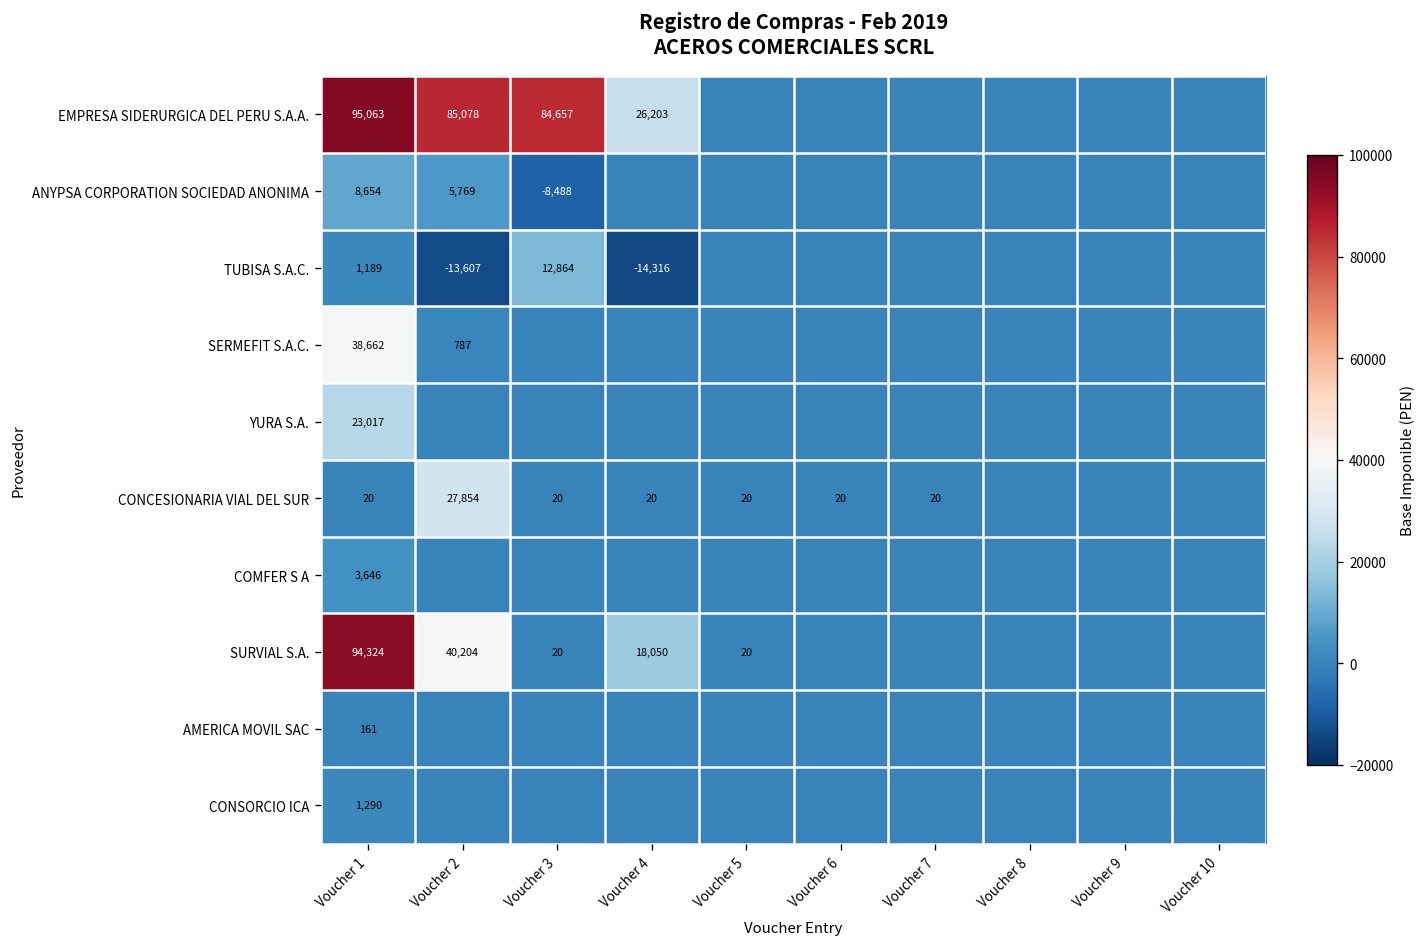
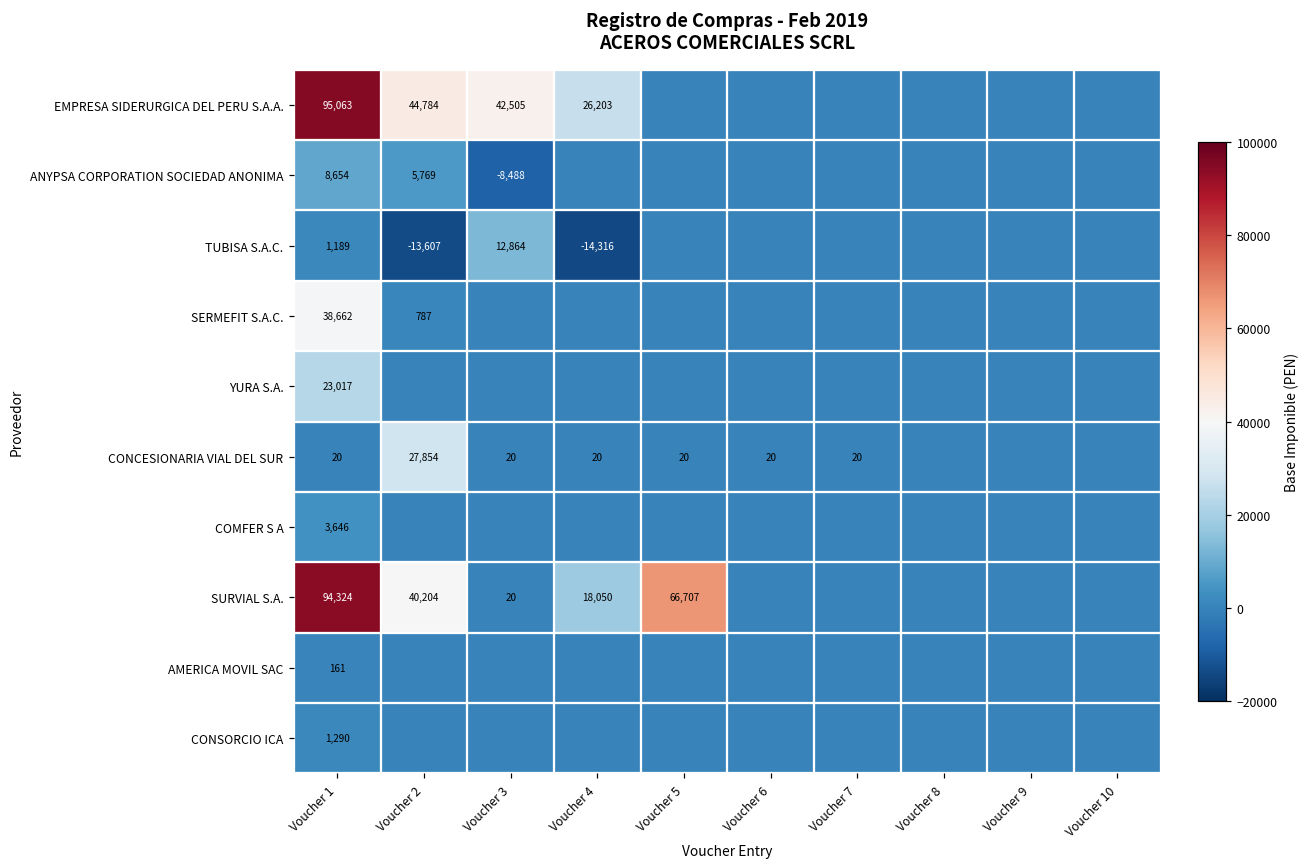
EMPRESA SIDERURGICA DEL PERU S.A.A., Voucher 2: 85,078 -> 44,784
EMPRESA SIDERURGICA DEL PERU S.A.A., Voucher 3: 84,657 -> 42,505
SURVIAL S.A., Voucher 5: 20 -> 66,707
